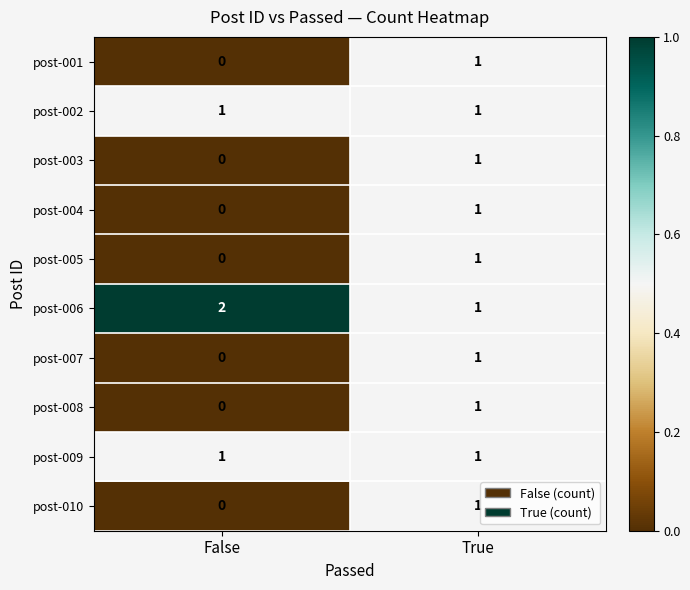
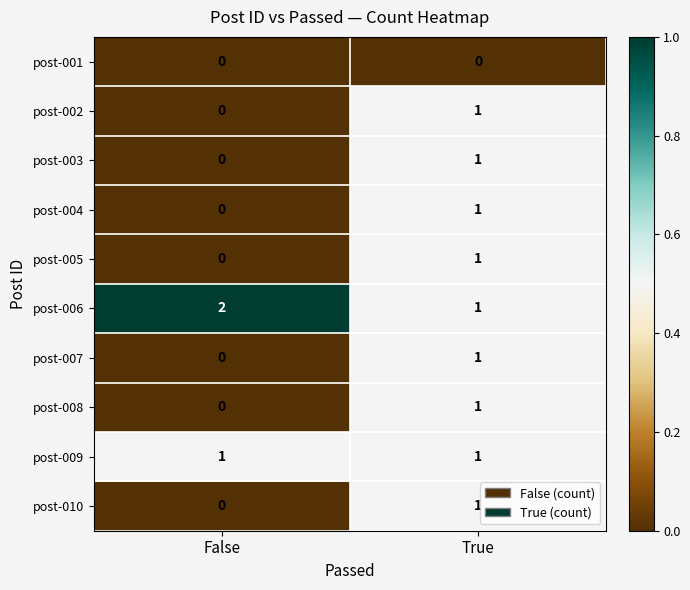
post-001, True: 1 -> 0
post-002, False: 1 -> 0
